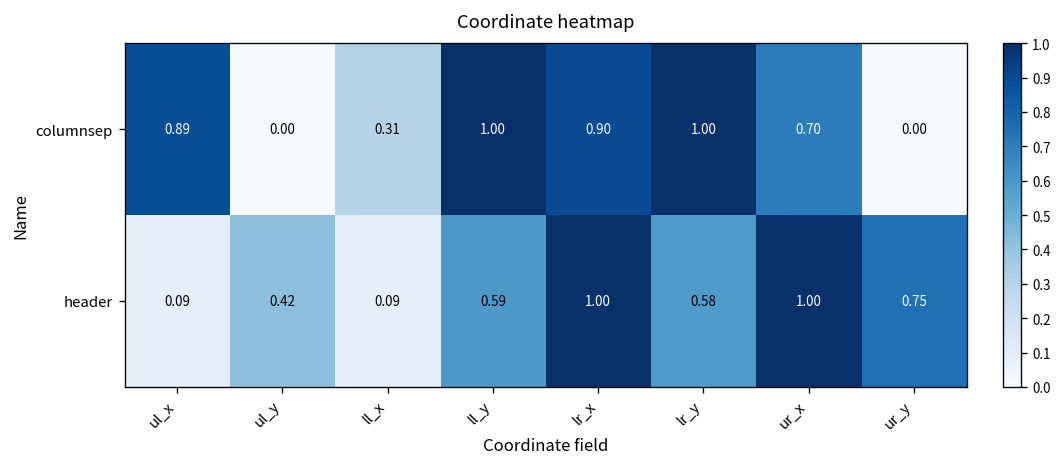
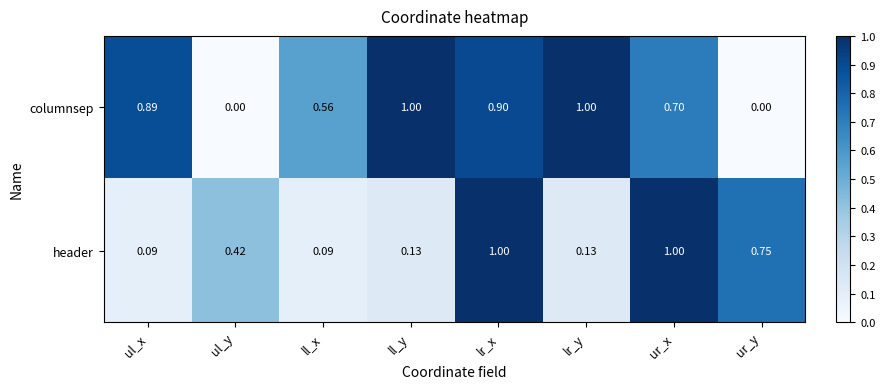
columnsep, ll_x: 0.31 -> 0.56
header, ll_y: 0.59 -> 0.13
header, lr_y: 0.58 -> 0.13
